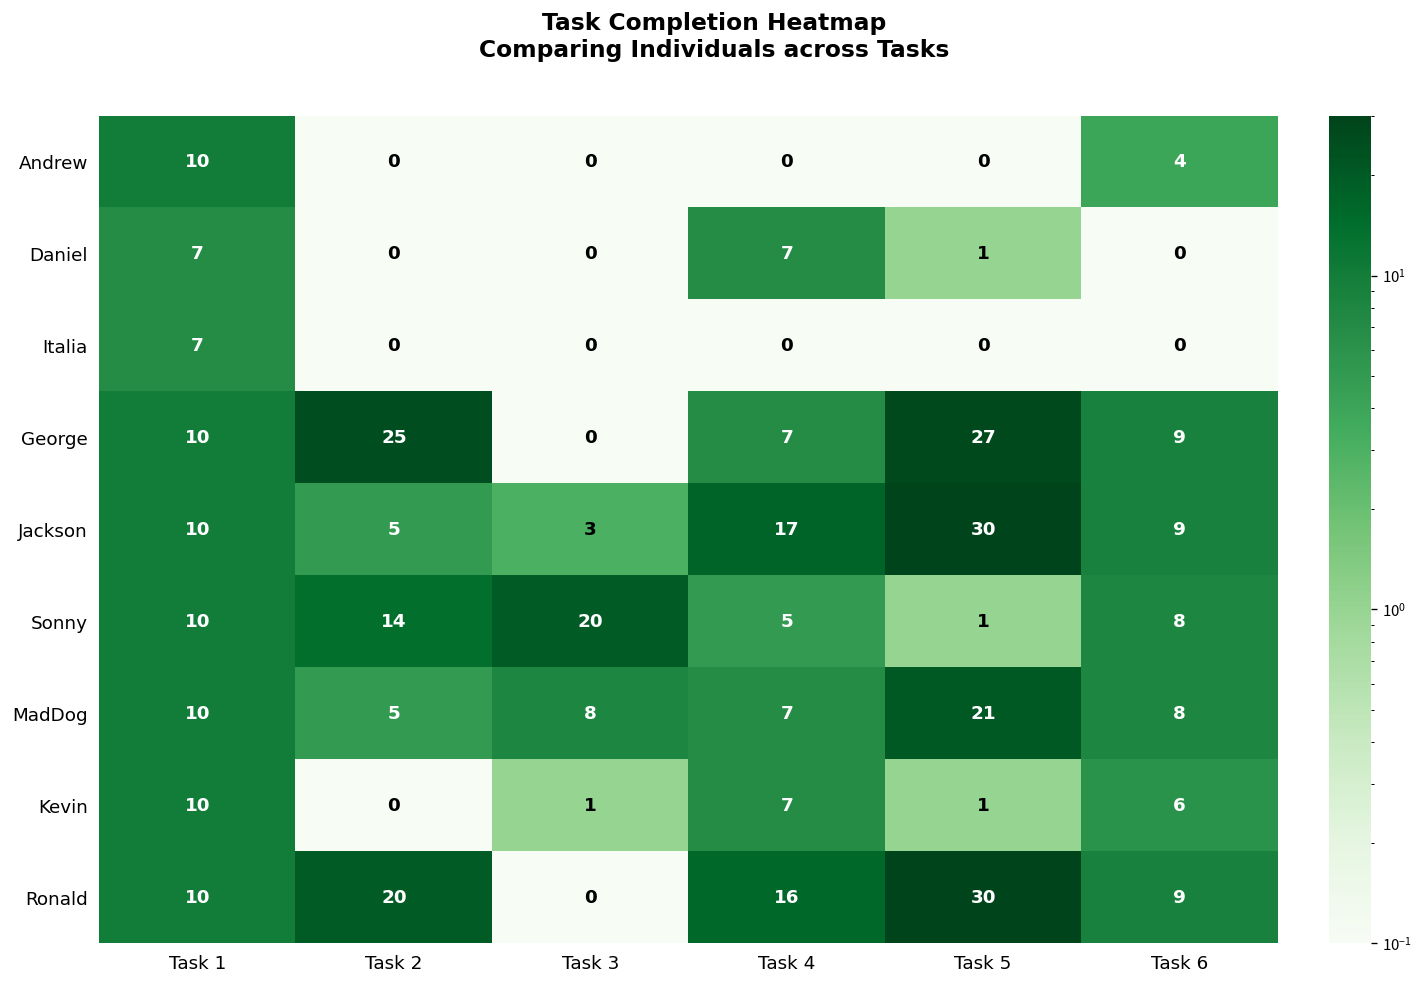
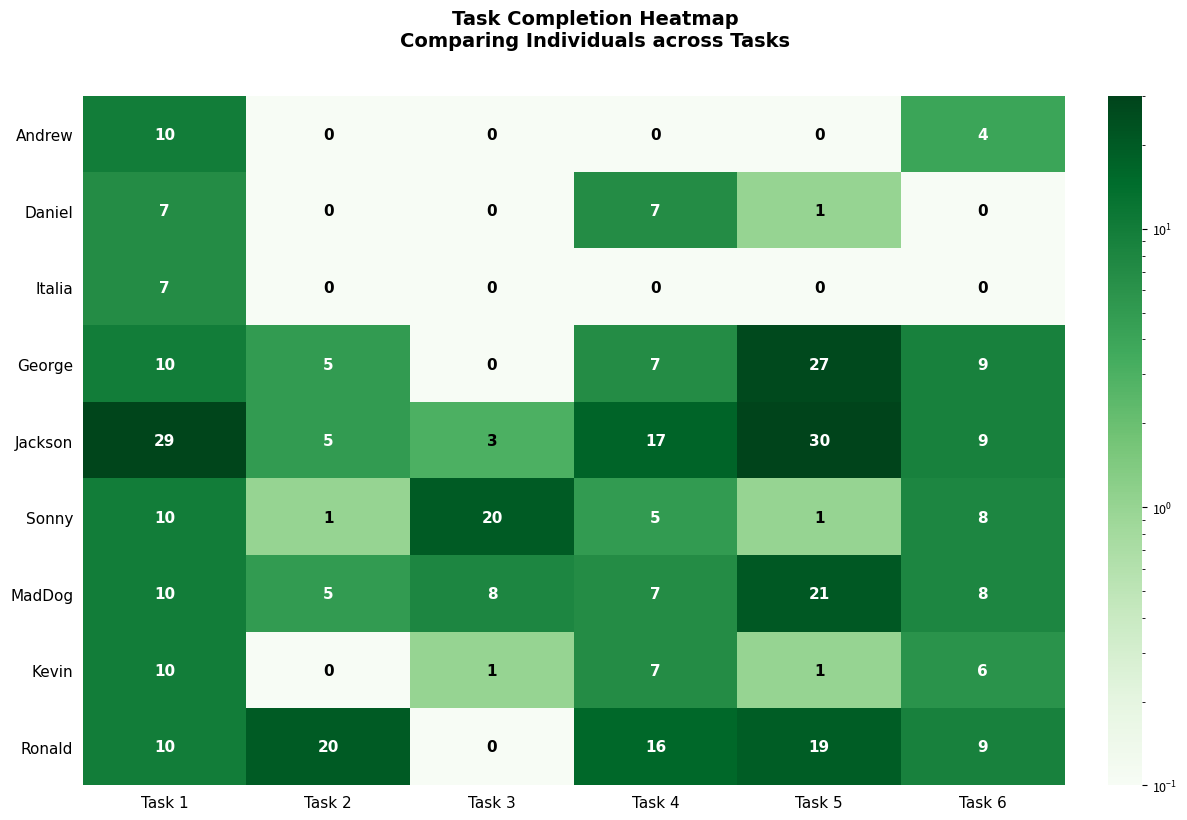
George, Task 2: 25 -> 5
Jackson, Task 1: 10 -> 29
Sonny, Task 2: 14 -> 1
Ronald, Task 5: 30 -> 19
